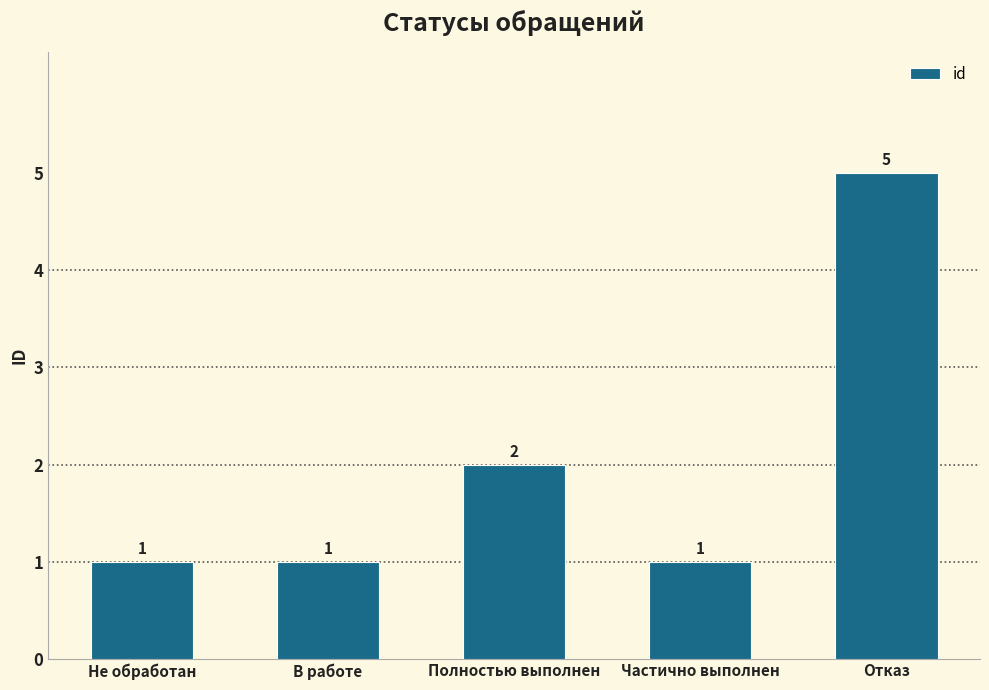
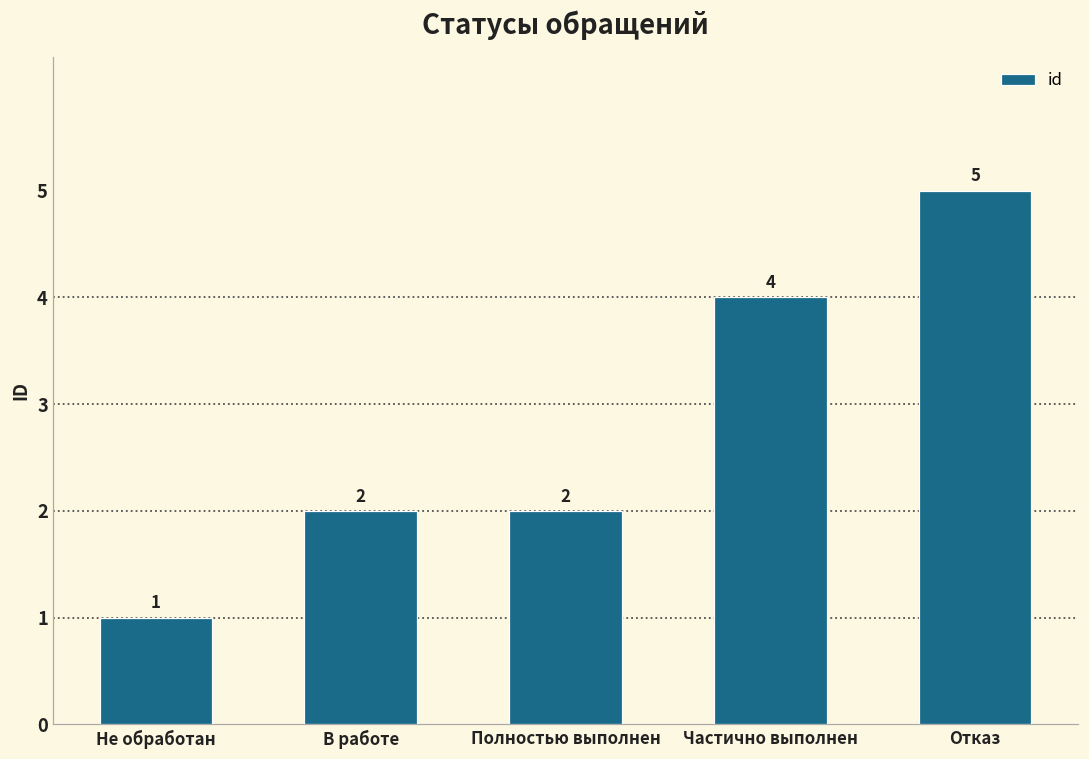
В работе: 1 -> 2
Частично выполнен: 1 -> 4
